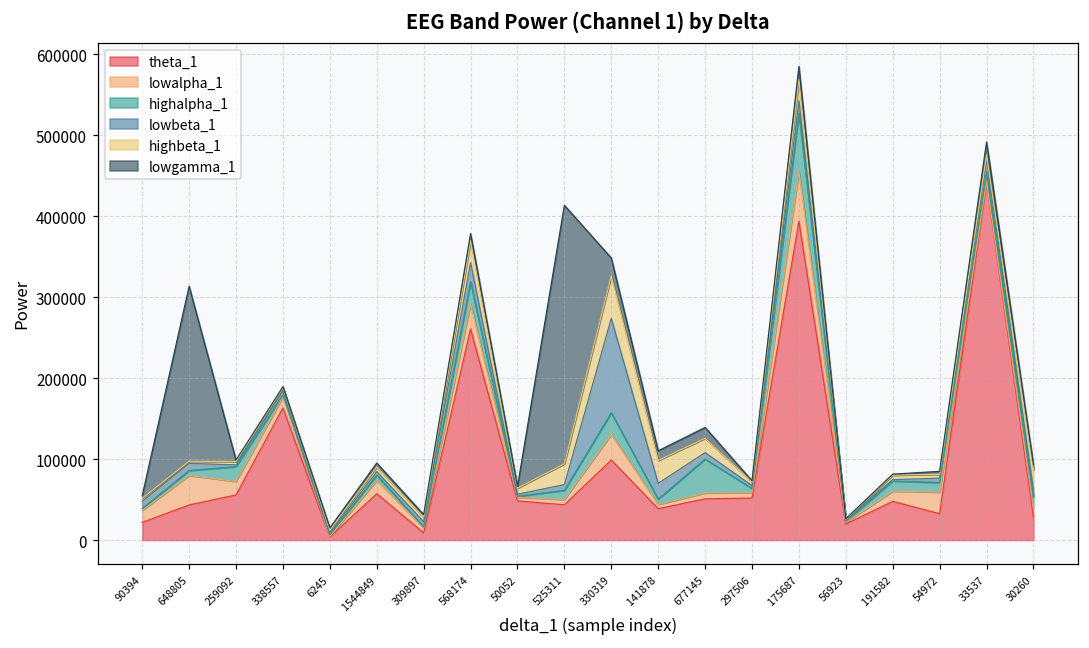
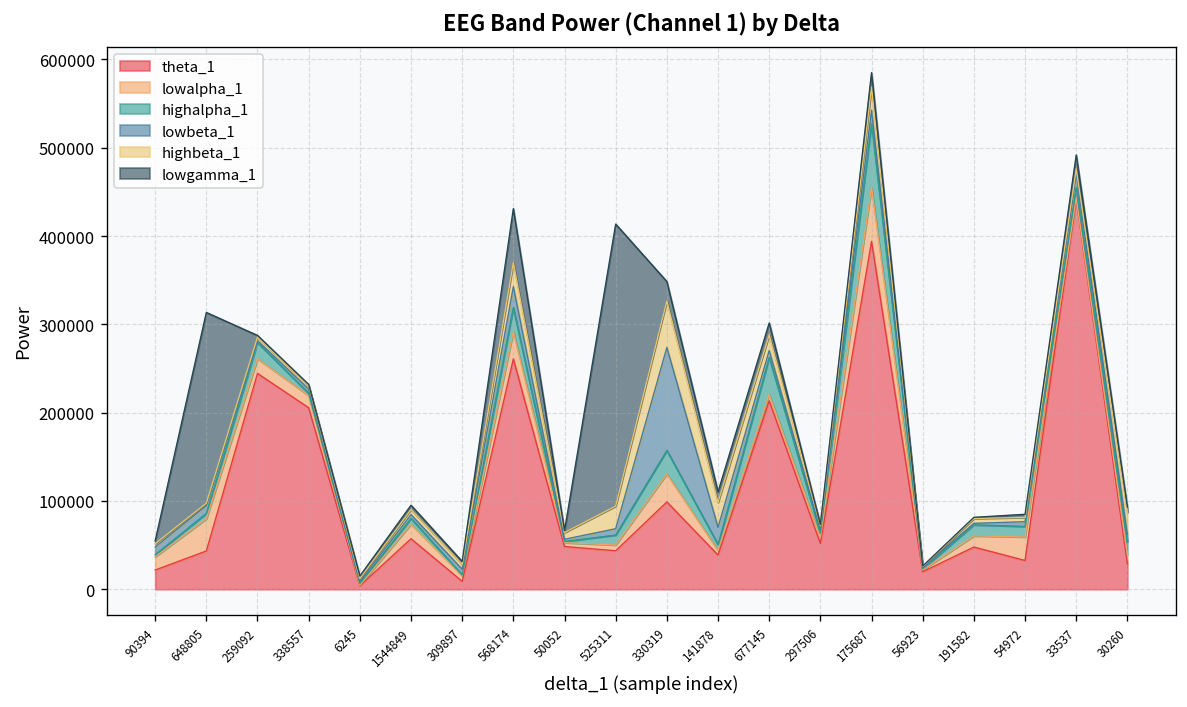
theta_1, 259092: 60000 -> 240000
theta_1, 338557: 160000 -> 210000
lowgamma_1, 568174: 10000 -> 60000
theta_1, 677145: 50000 -> 210000
